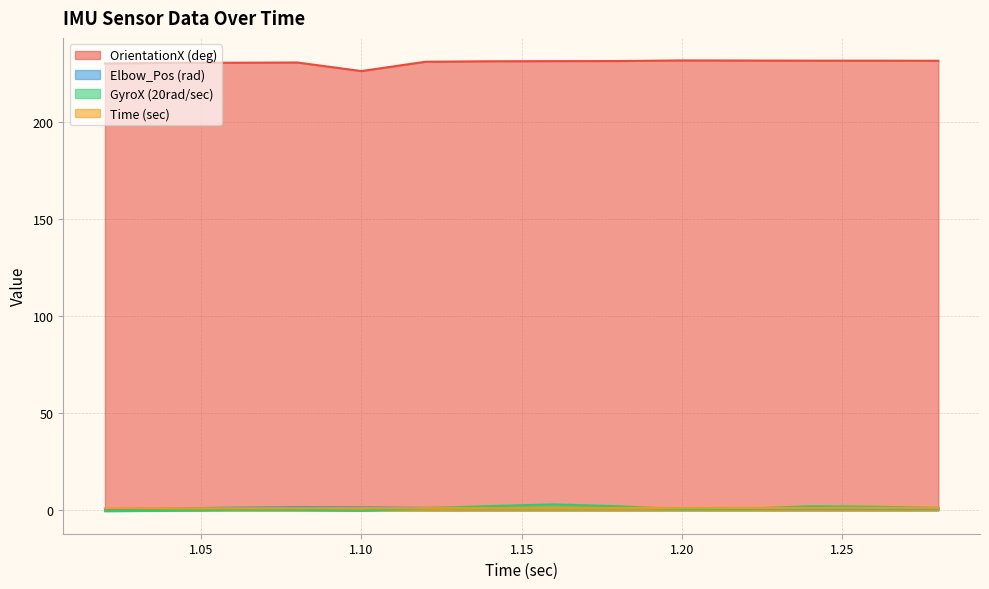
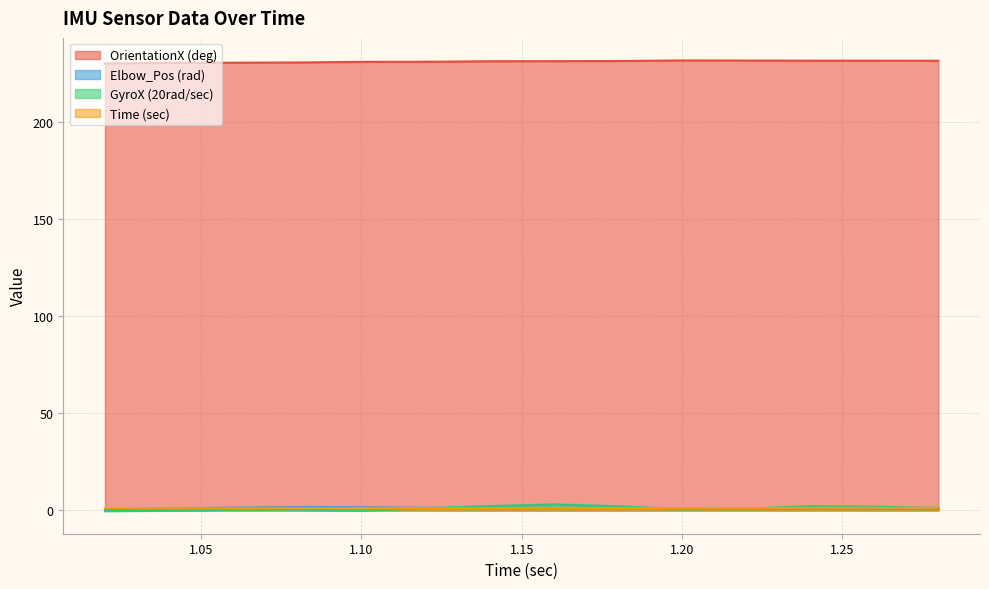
OrientationX (deg), 1.10: 226 -> 231
